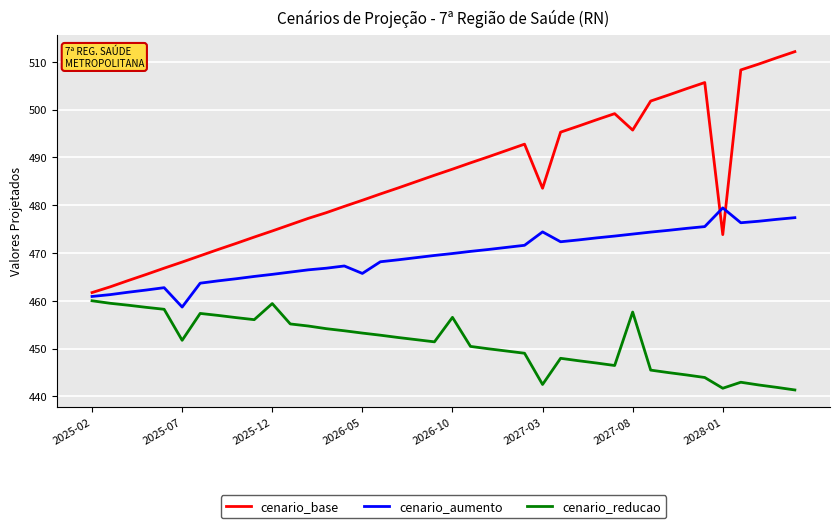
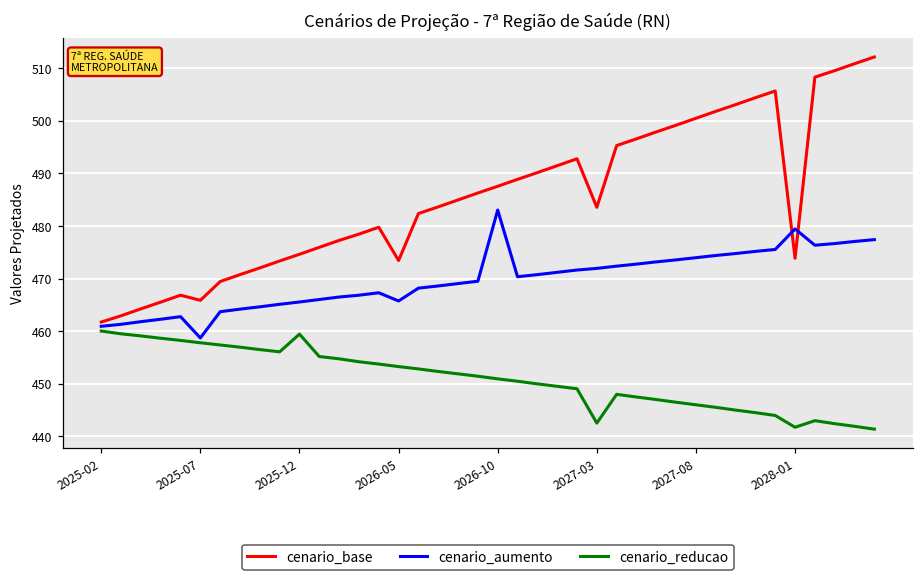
cenario_base, 2025-07: 468 -> 466
cenario_reducao, 2025-07: 452 -> 458
cenario_base, 2026-05: 481 -> 473
cenario_aumento, 2026-10: 470 -> 483
cenario_reducao, 2026-10: 457 -> 451
cenario_aumento, 2027-03: 474 -> 472
cenario_base, 2027-08: 496 -> 500
cenario_reducao, 2027-08: 458 -> 446
